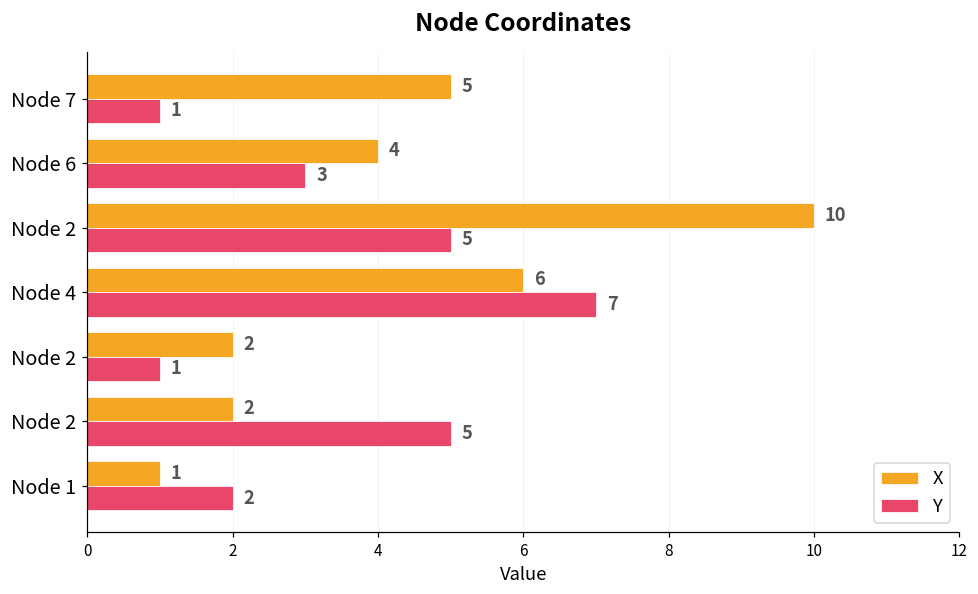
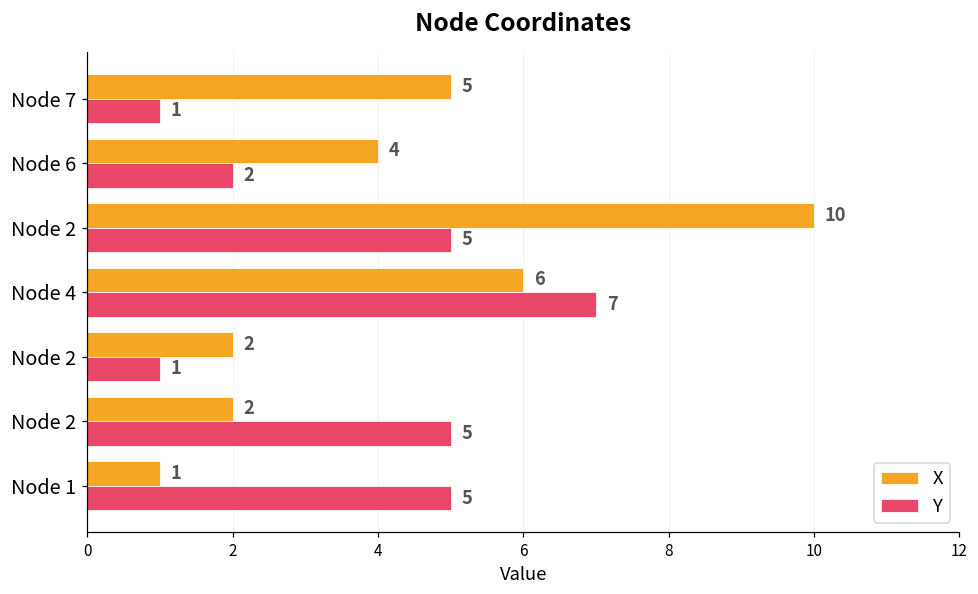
Y, Node 6: 3 -> 2
Y, Node 1: 2 -> 5
